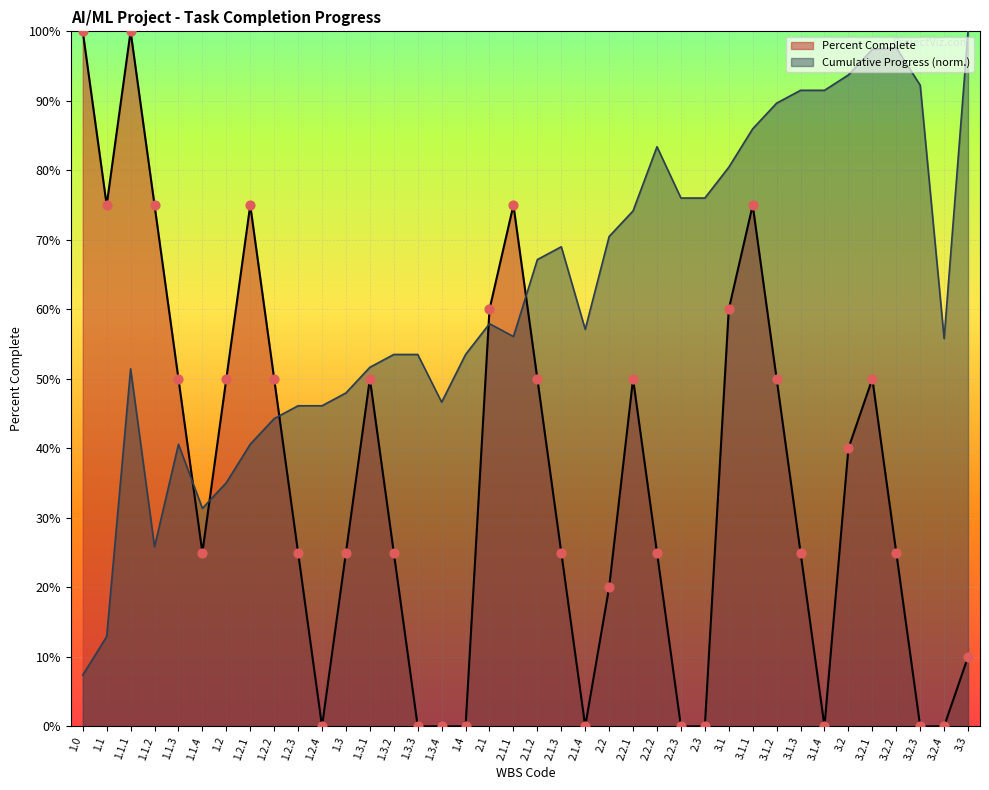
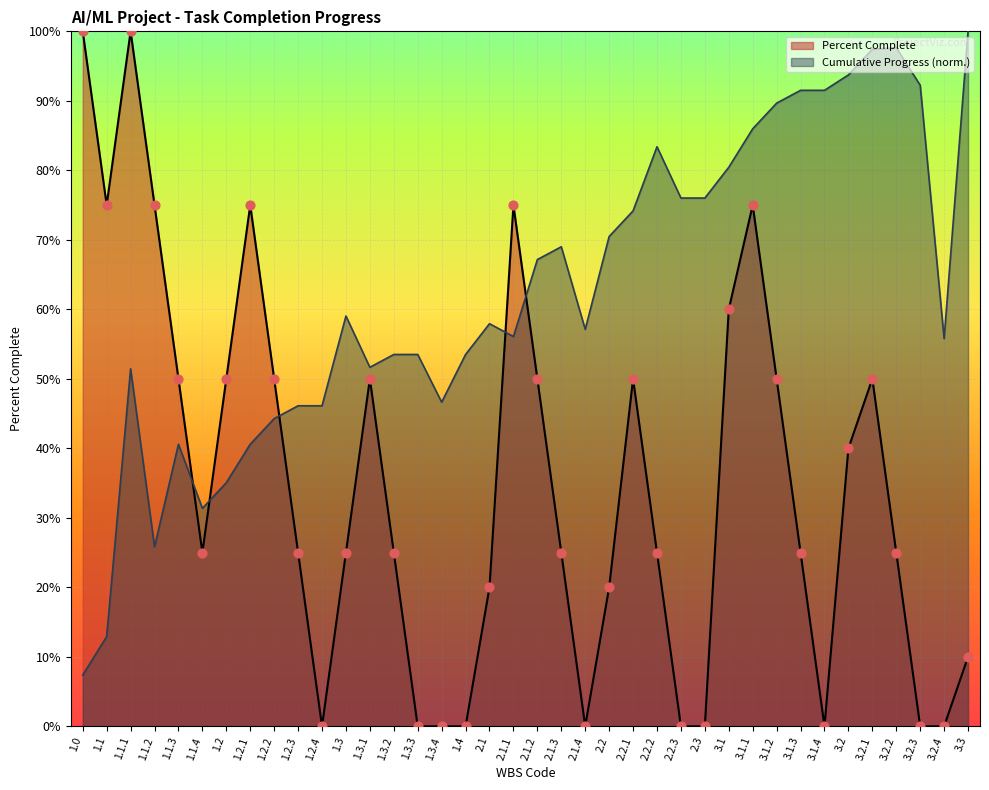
Cumulative Progress (norm.), 1.3: 48% -> 59%
Percent Complete, 2.1: 60% -> 20%
